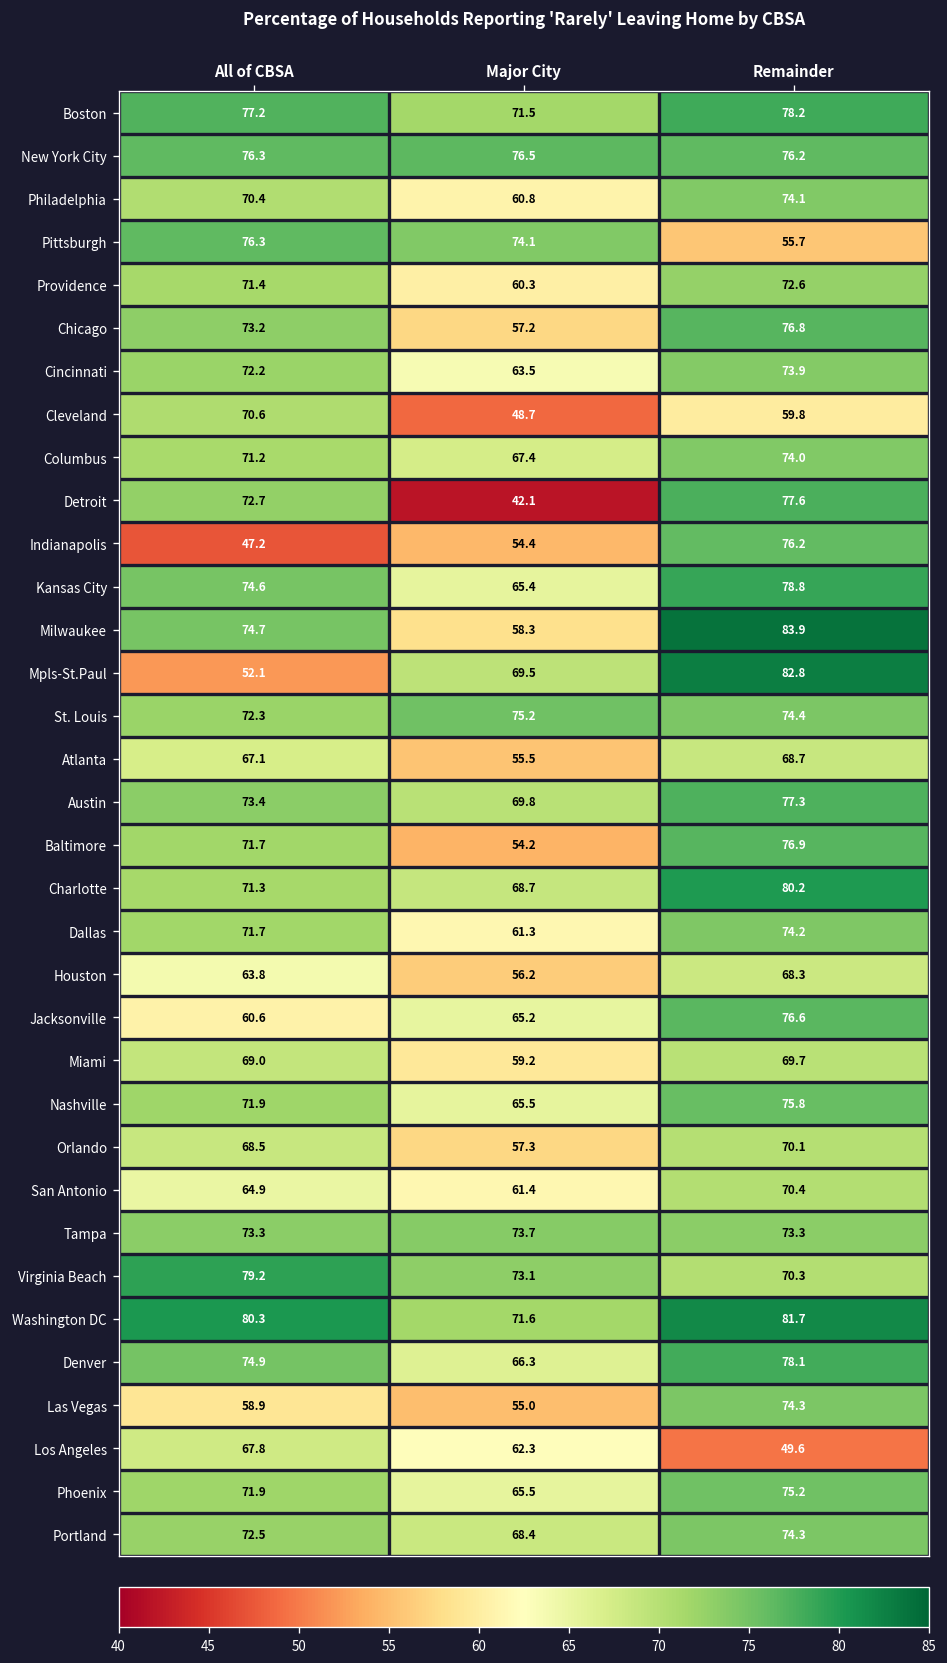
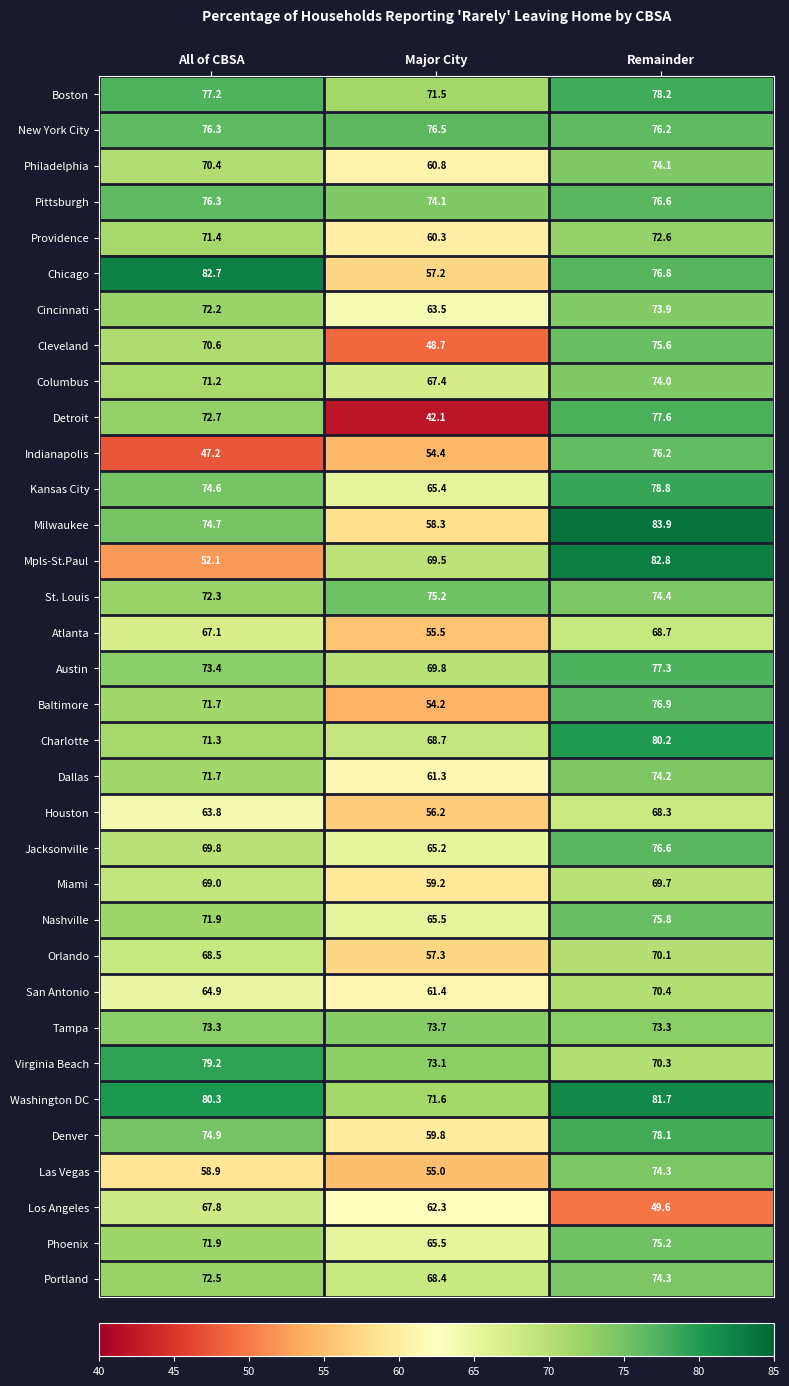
Pittsburgh, Remainder: 55.7 -> 76.6
Chicago, All of CBSA: 73.2 -> 82.7
Cleveland, Remainder: 59.8 -> 75.6
Jacksonville, All of CBSA: 60.6 -> 69.8
Denver, Major City: 66.3 -> 59.8
